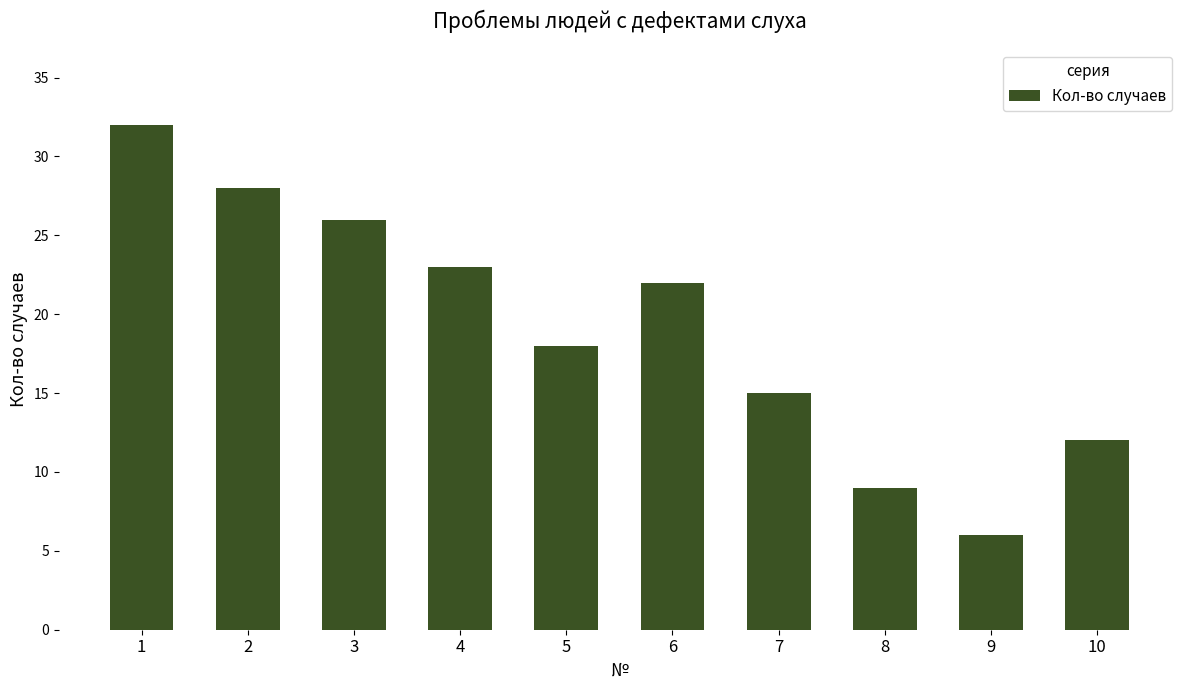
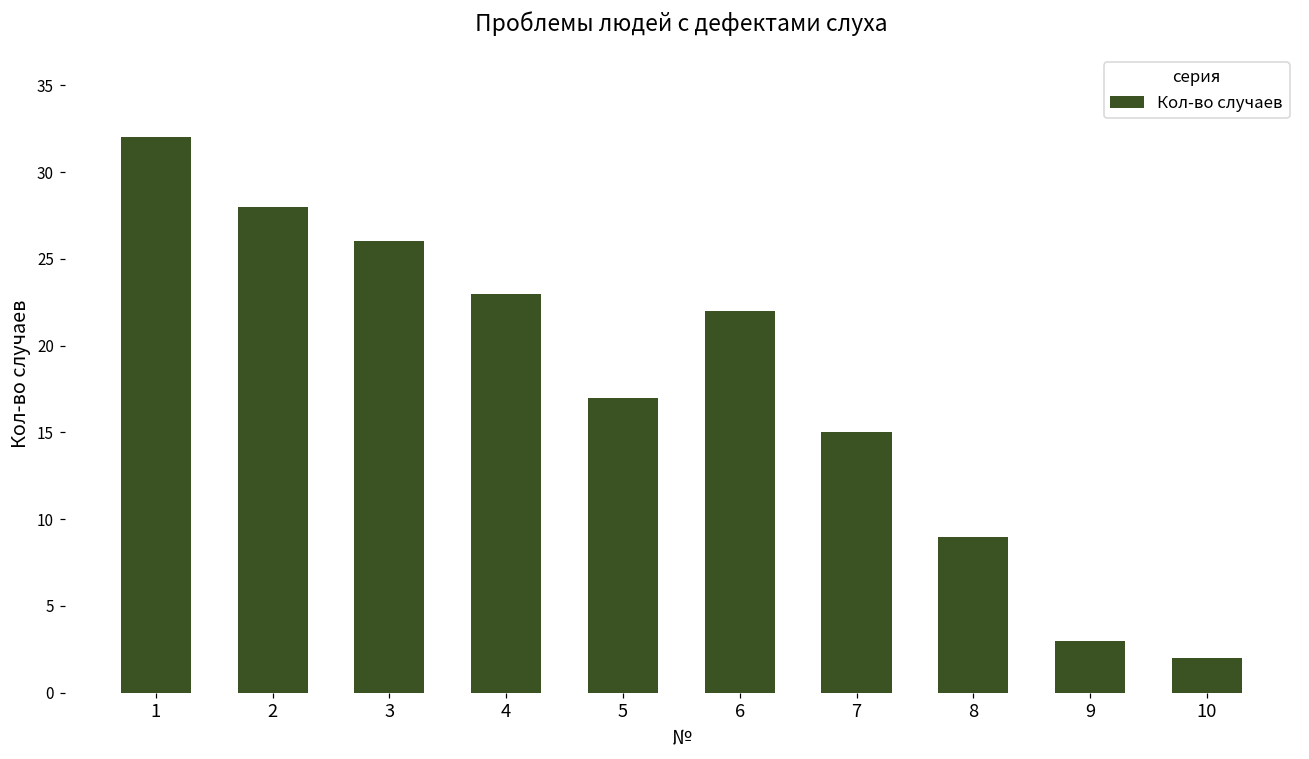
5: 18 -> 17
9: 6 -> 3
10: 12 -> 2
